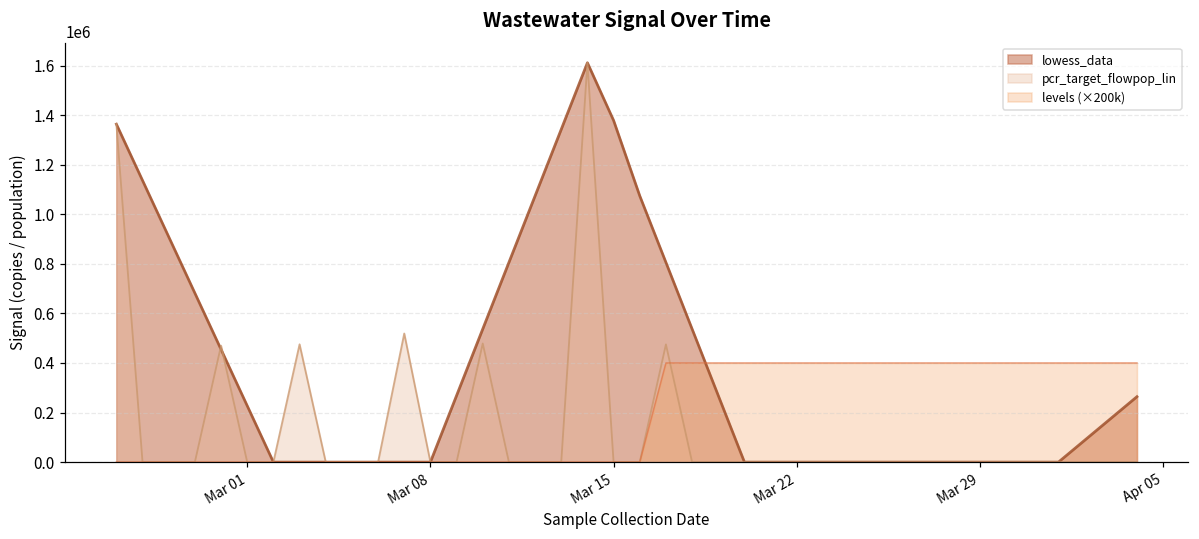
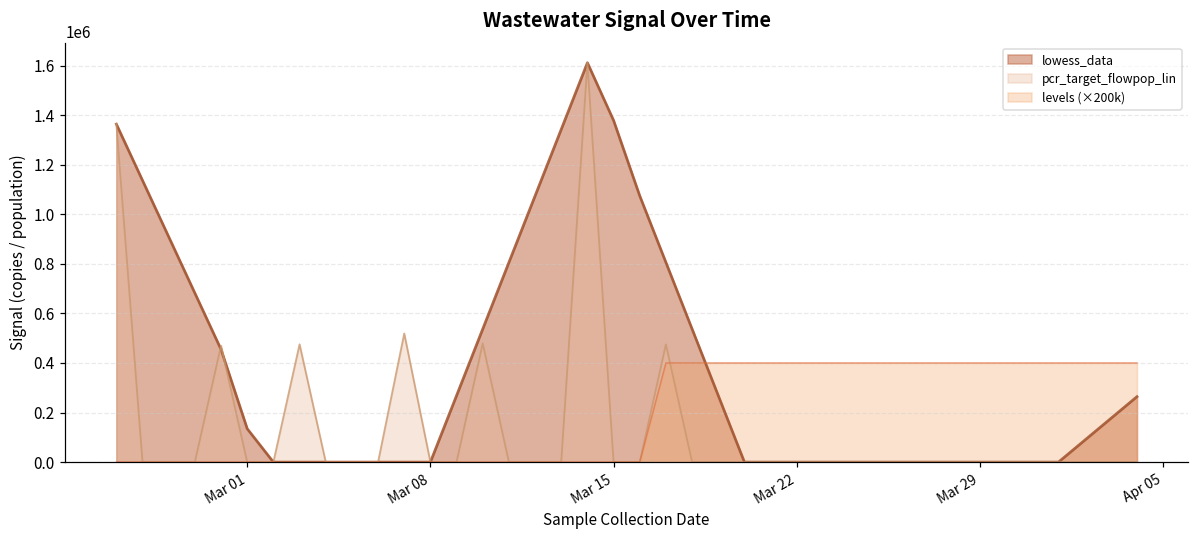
lowess_data, Mar 01: 230000 -> 130000
